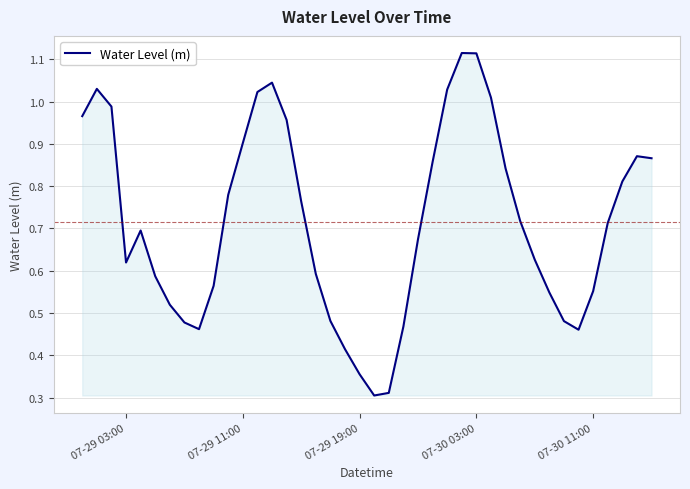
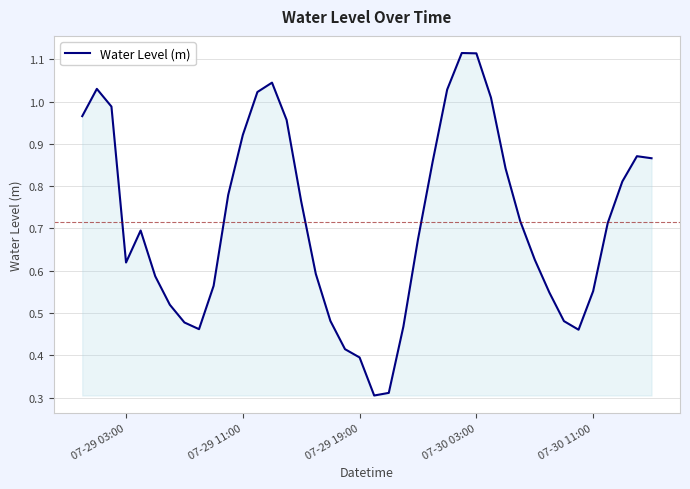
07-29 11:00: 0.90 -> 0.92
07-29 19:00: 0.36 -> 0.40
